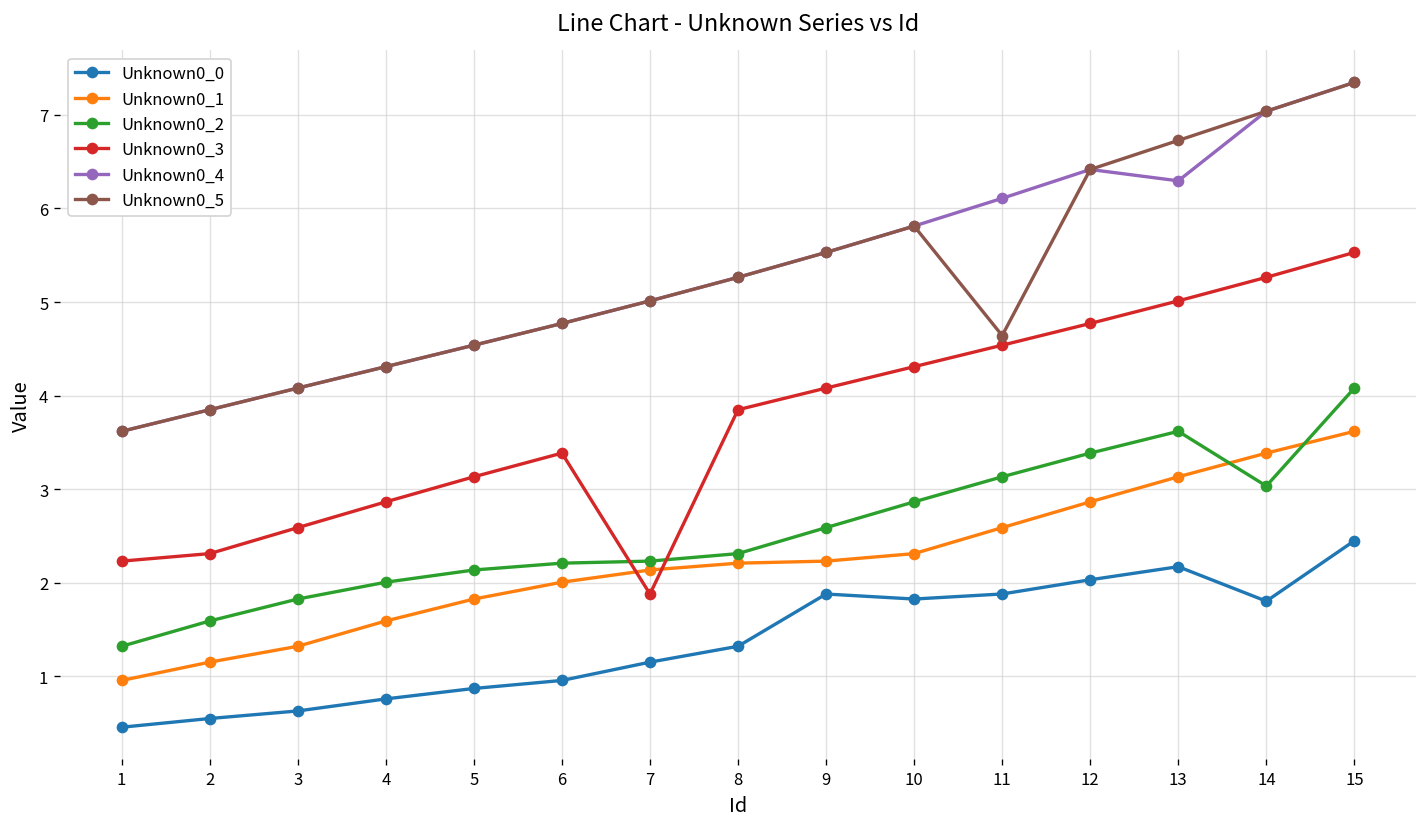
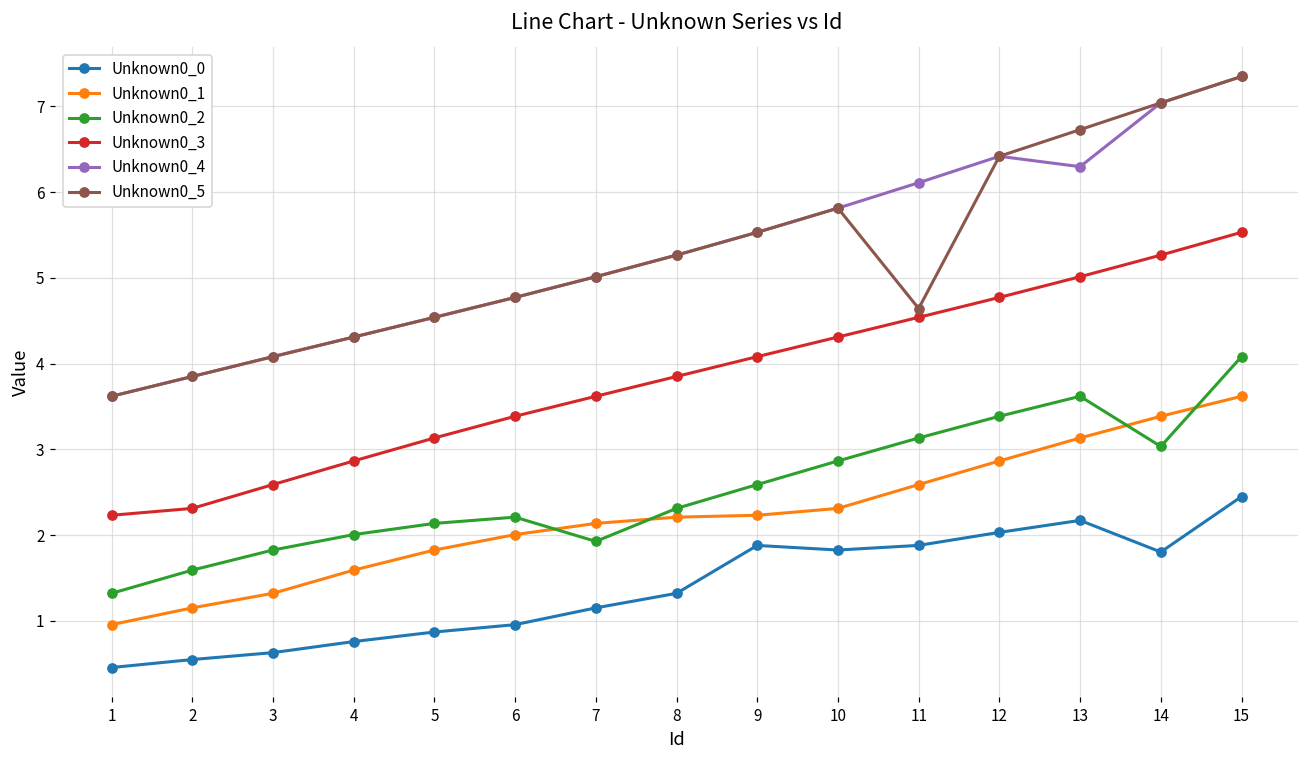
Unknown0_2, 7: 2.2 -> 1.9
Unknown0_3, 7: 1.9 -> 3.6
